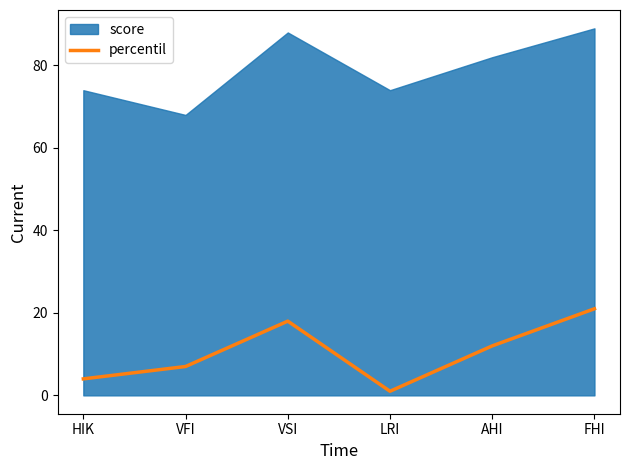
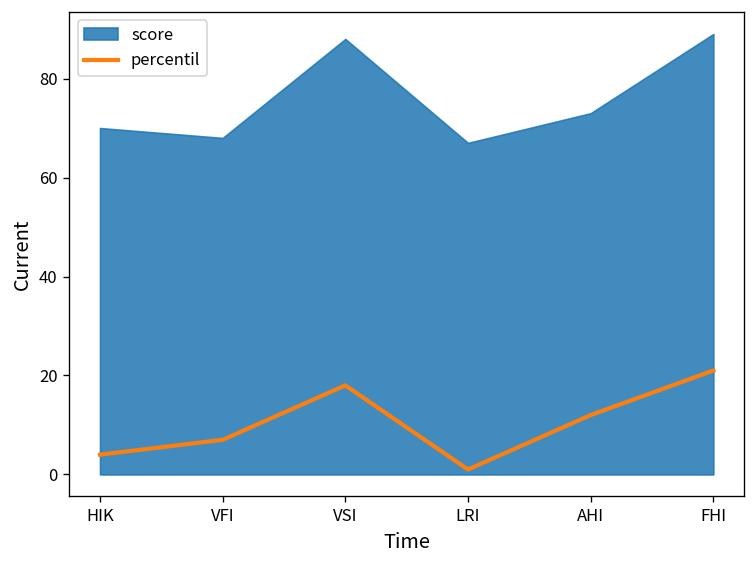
score, HIK: 74 -> 70
score, LRI: 74 -> 67
score, AHI: 82 -> 73
